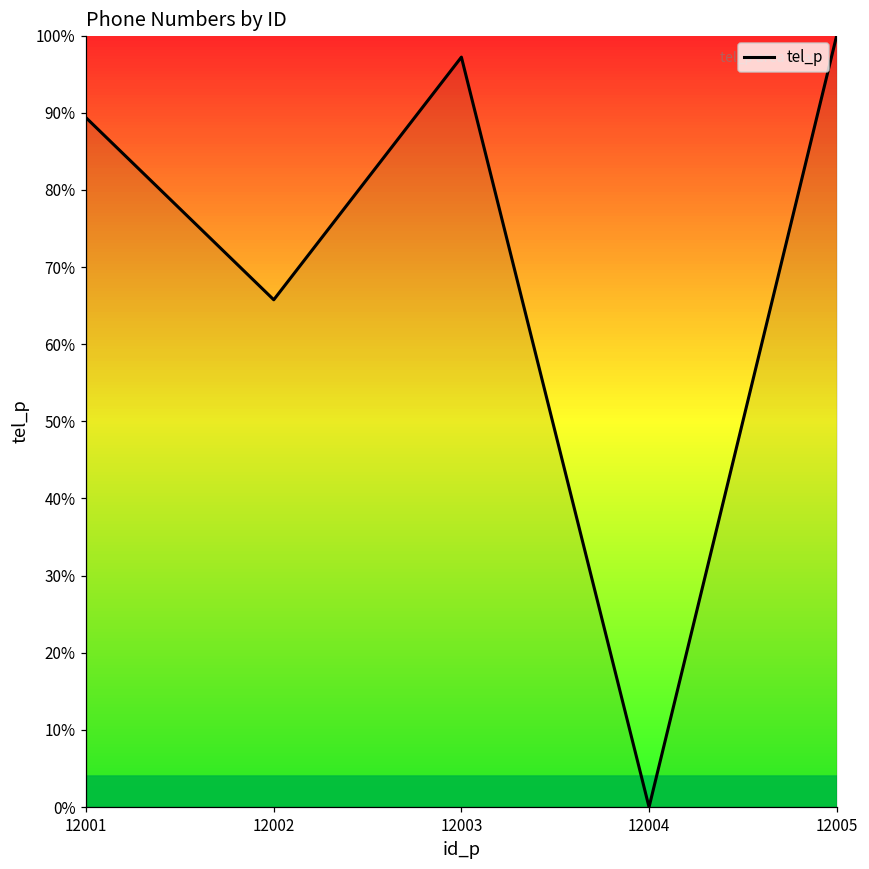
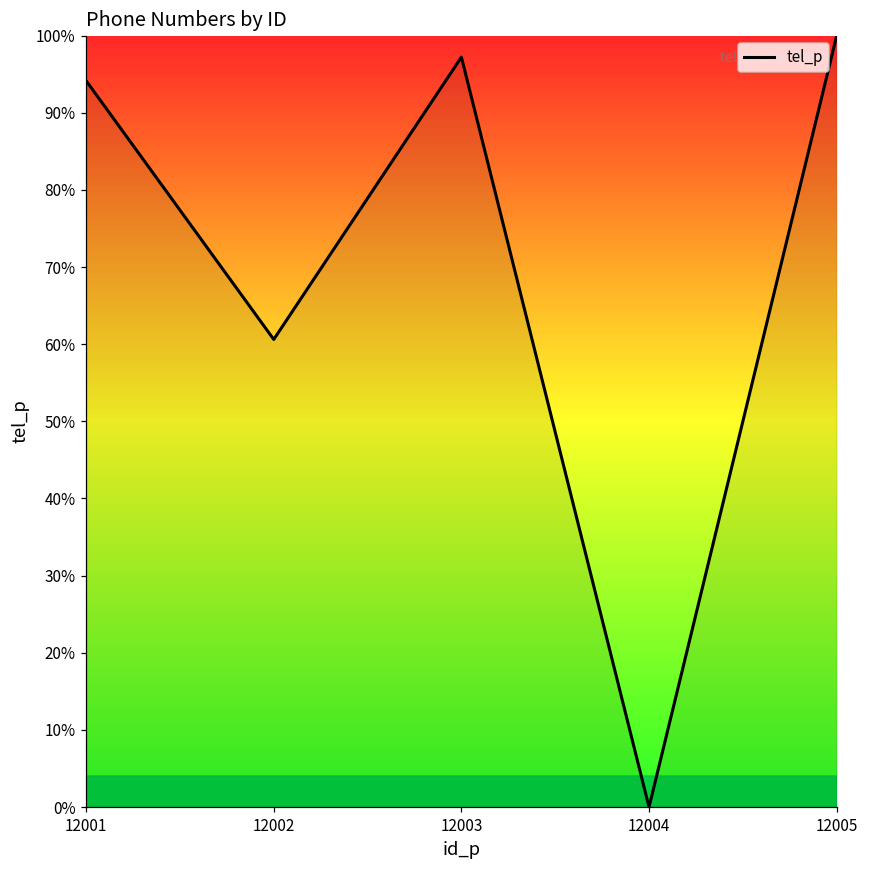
12001: 89% -> 94%
12002: 66% -> 61%
